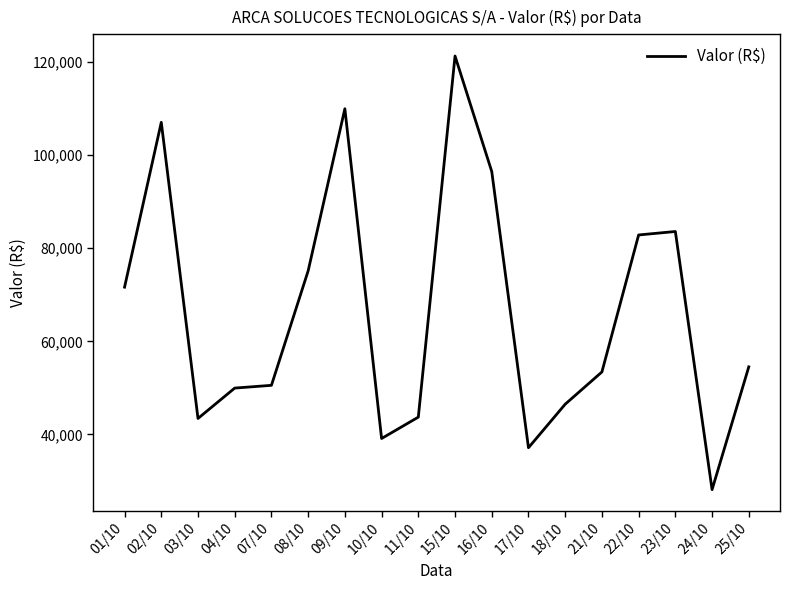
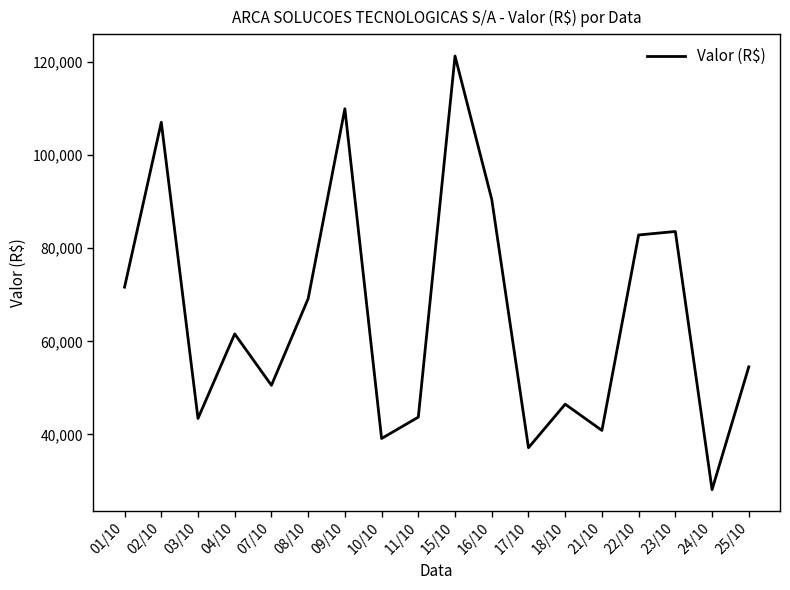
04/10: 50,000 -> 62,000
08/10: 75,000 -> 69,000
16/10: 96,000 -> 91,000
21/10: 53,000 -> 41,000
